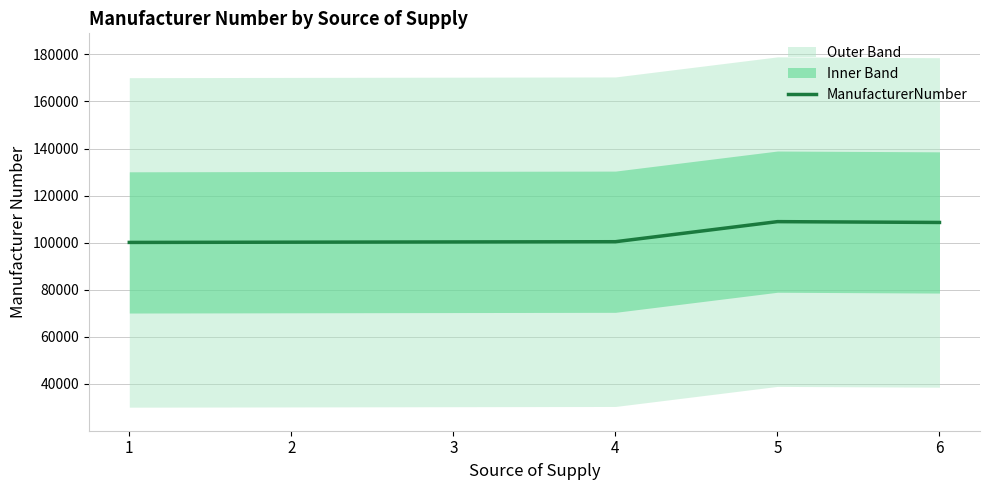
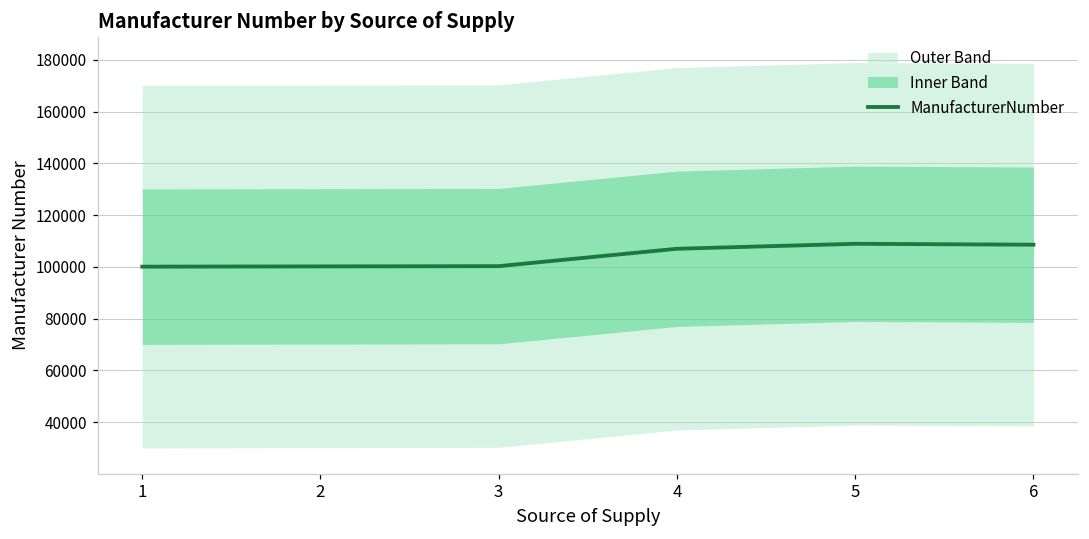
ManufacturerNumber, 4: 100000 -> 107000
